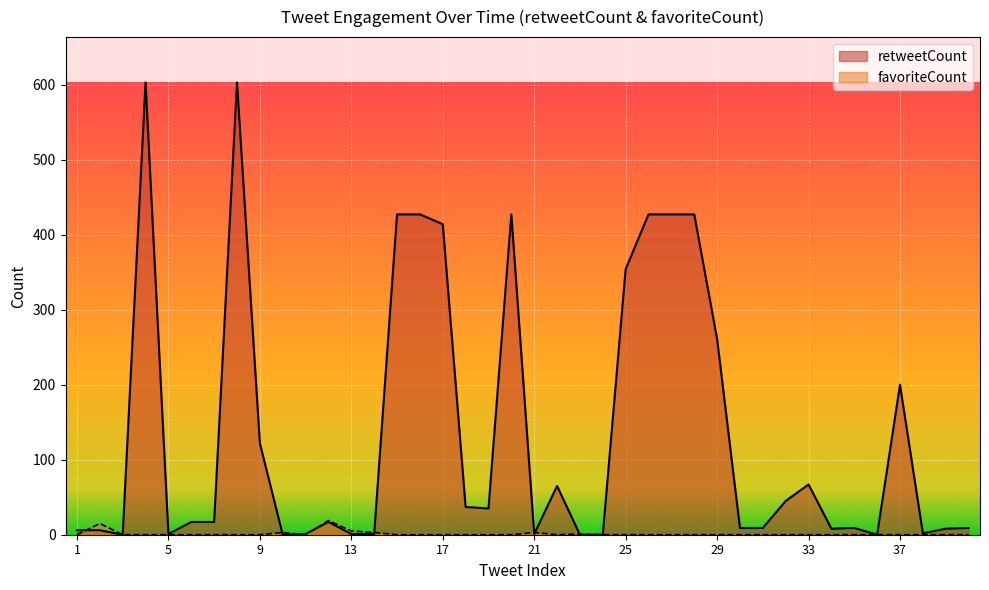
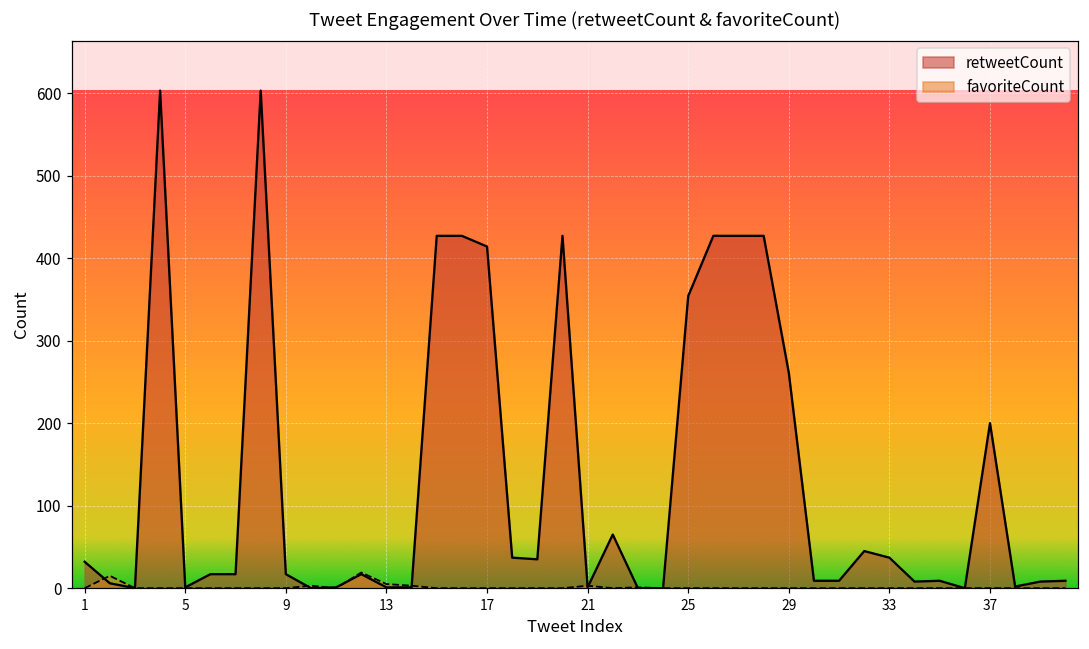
retweetCount, 1: 10 -> 30
retweetCount, 9: 120 -> 20
retweetCount, 33: 70 -> 40
